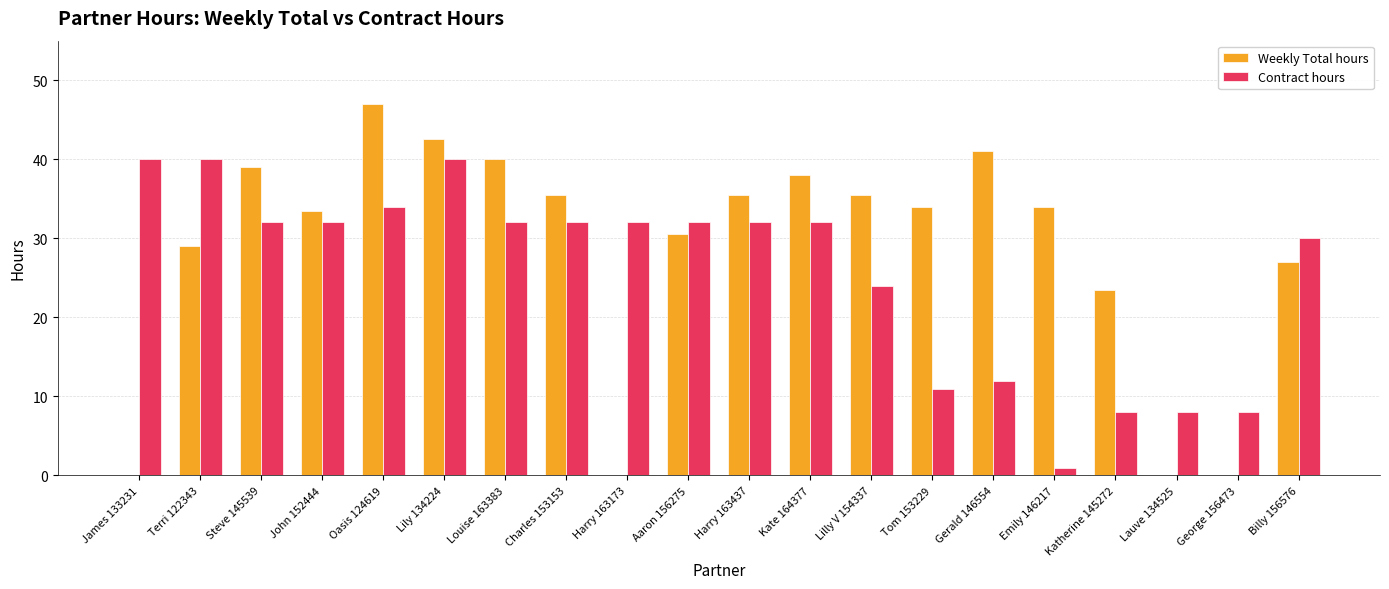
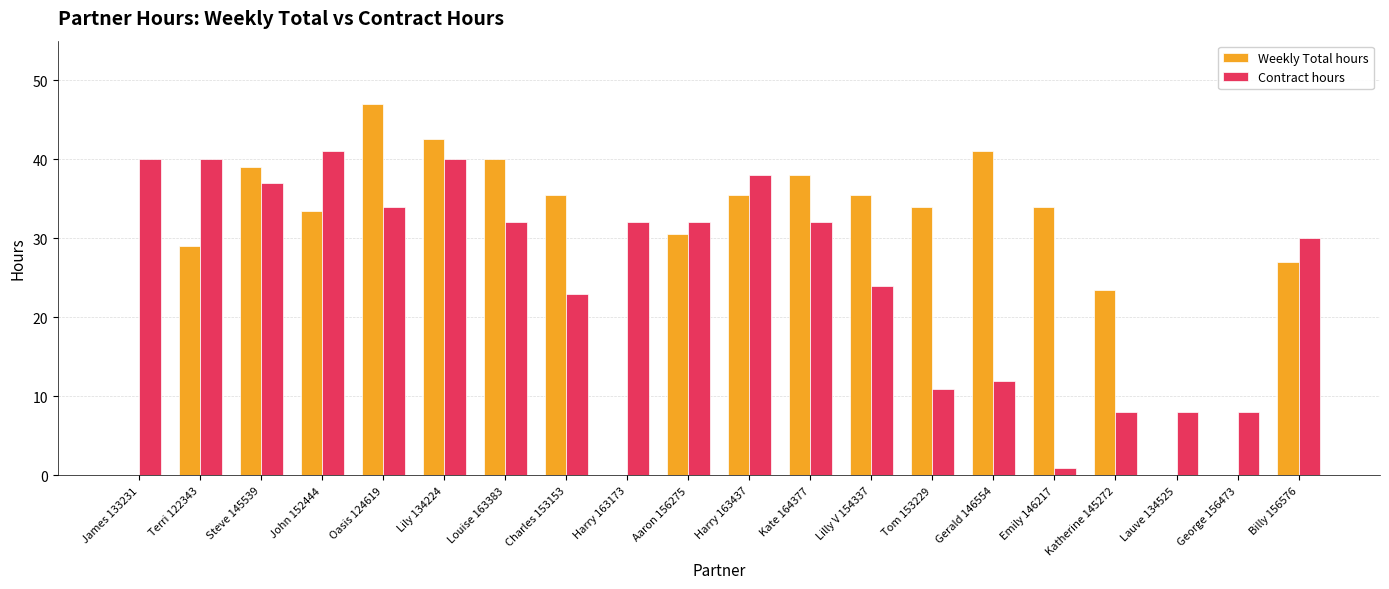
Contract hours, Steve 145539: 32 -> 37
Contract hours, John 152444: 32 -> 41
Contract hours, Charles 153153: 32 -> 23
Contract hours, Harry 163437: 32 -> 38
